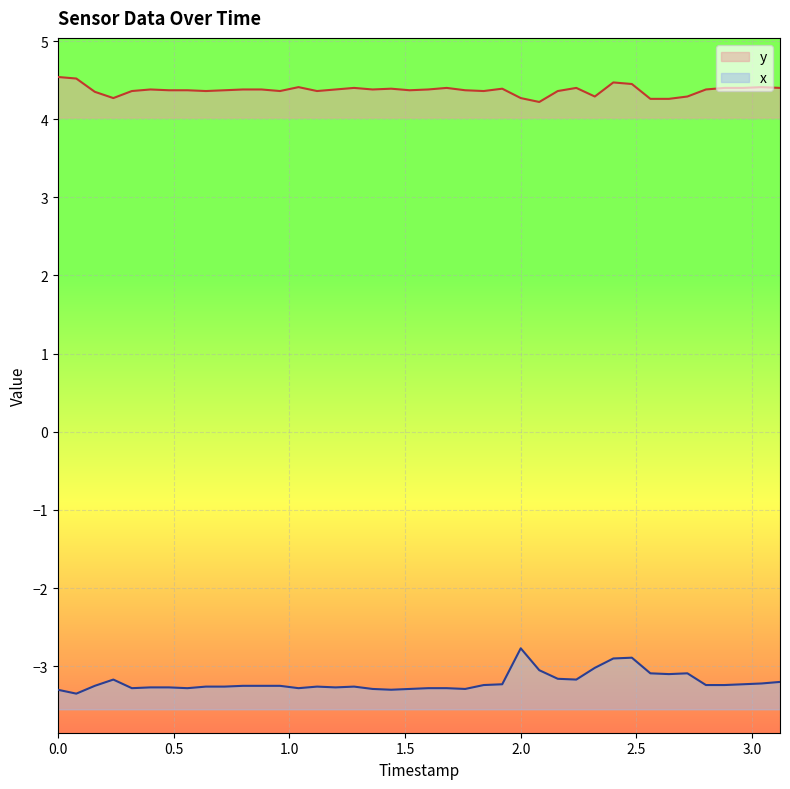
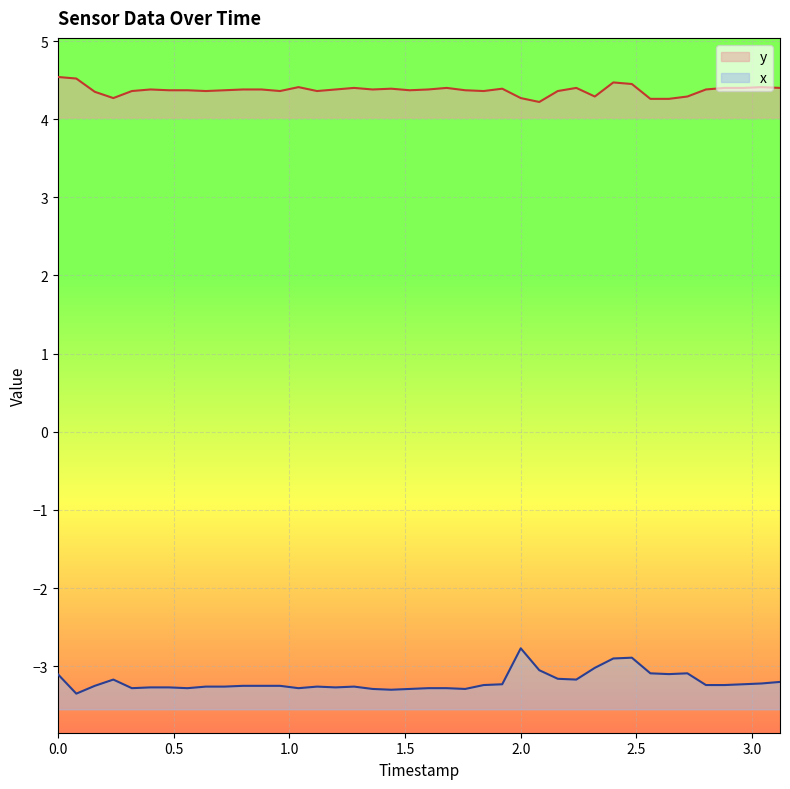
x, 0.0: -3.3 -> -3.1
